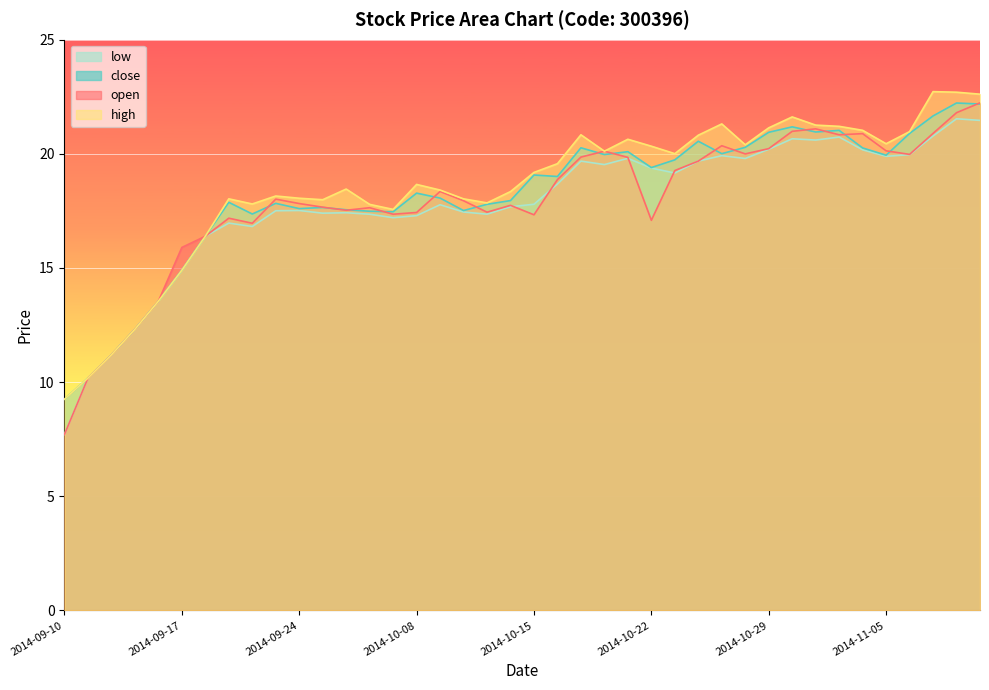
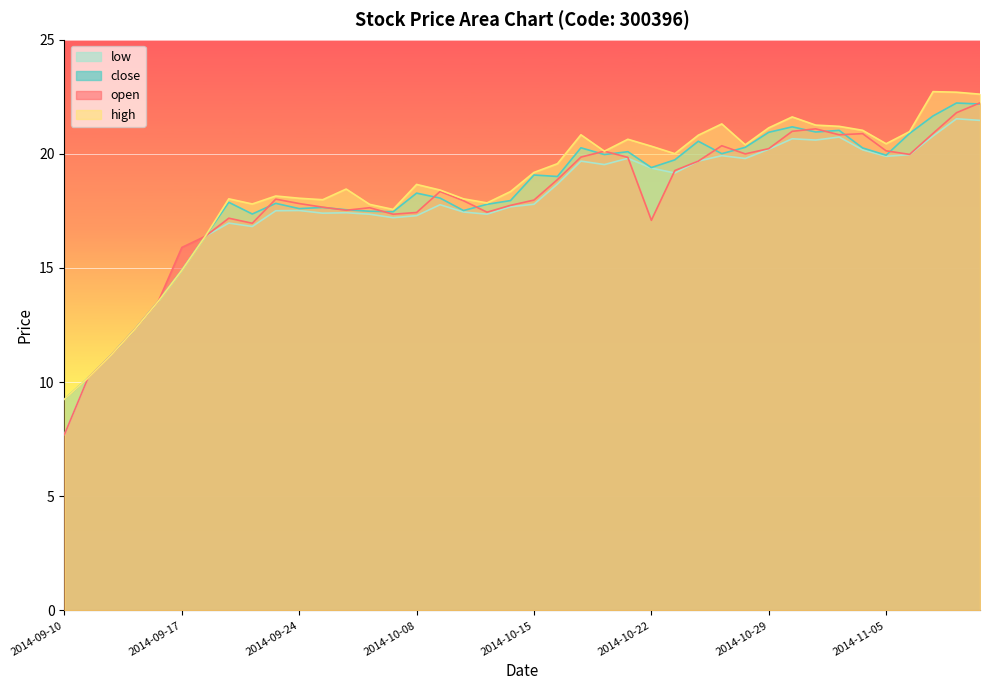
open, 2014-10-15: 17.3 -> 18.0
